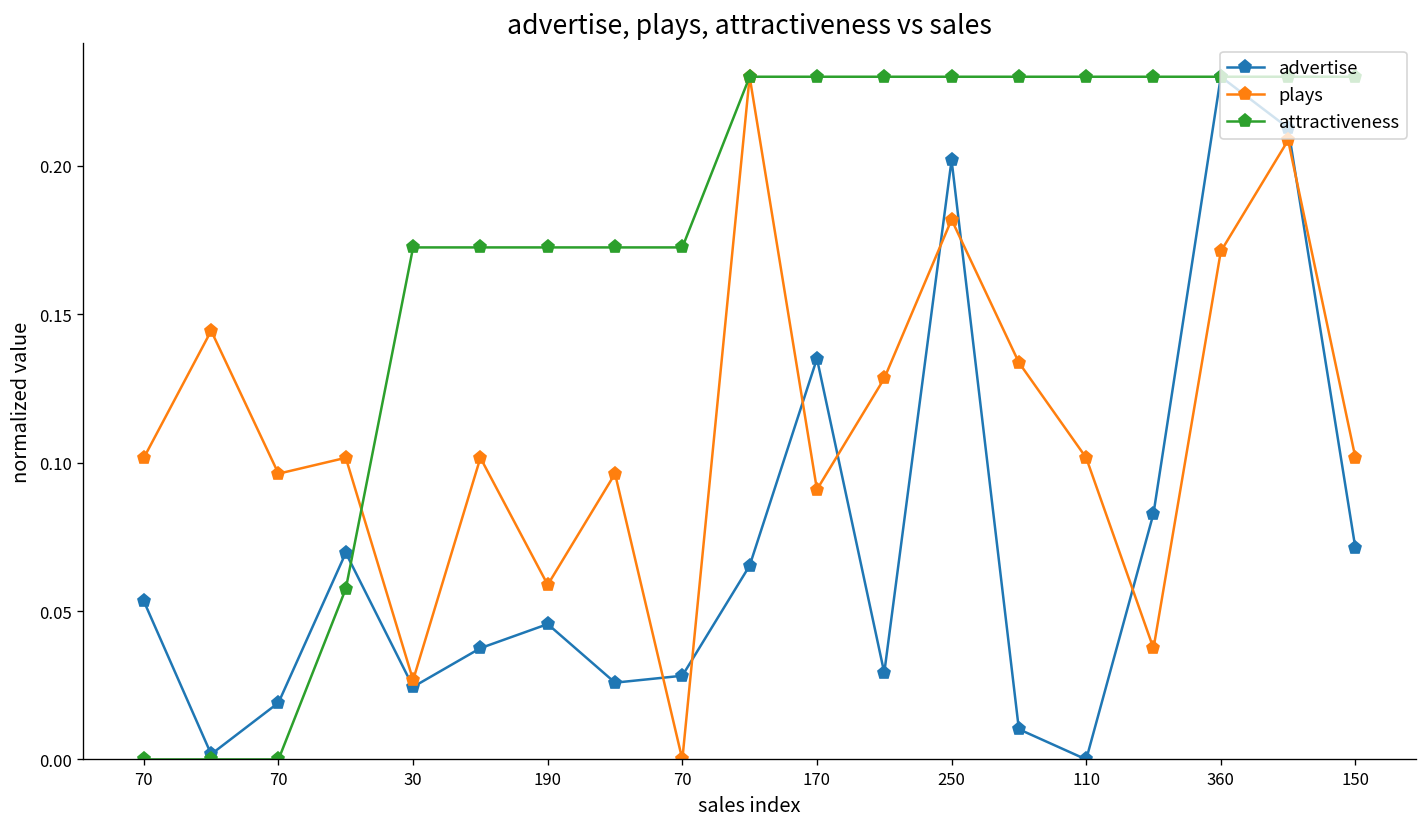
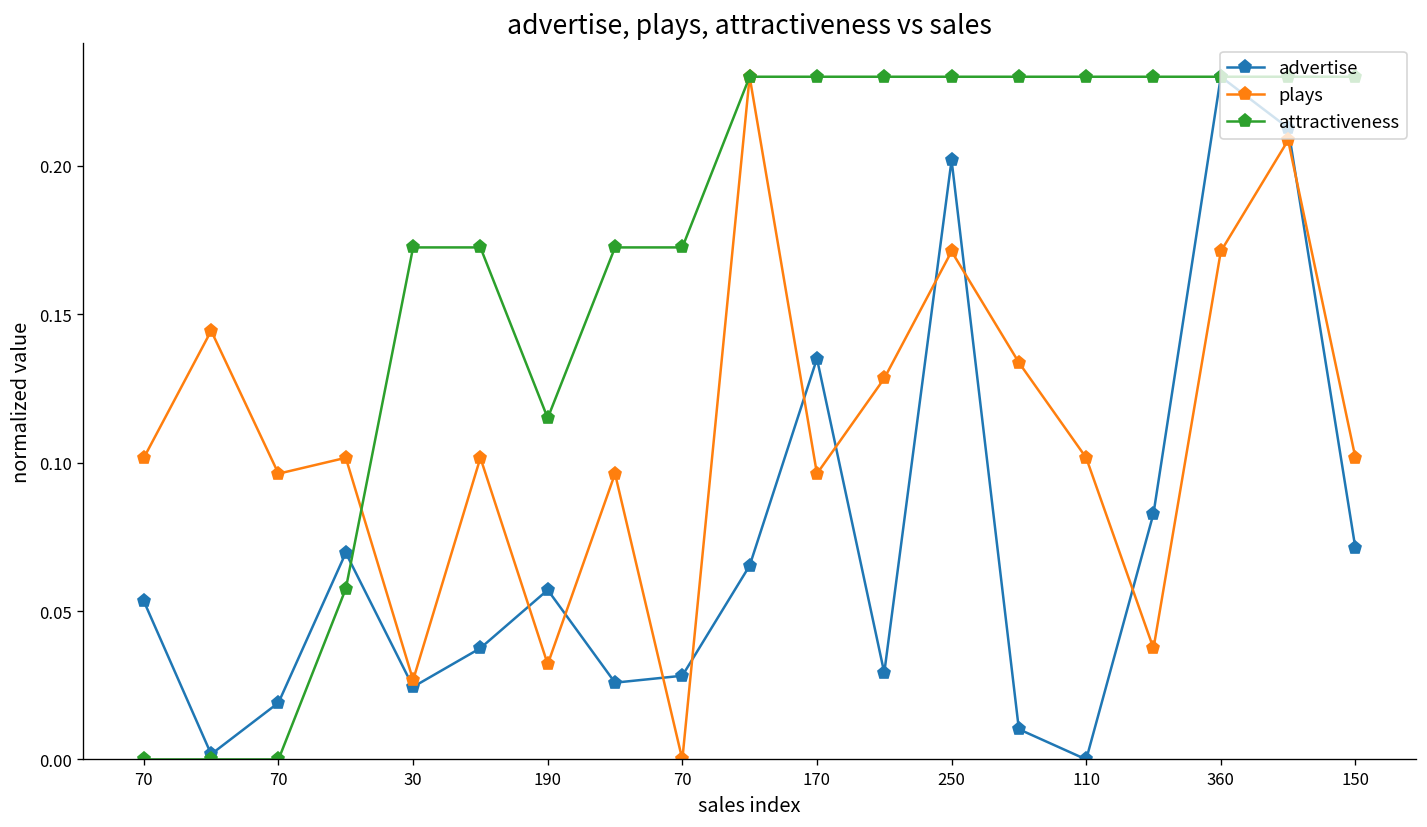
advertise, 190: 0.046 -> 0.057
plays, 190: 0.059 -> 0.032
attractiveness, 190: 0.173 -> 0.115
plays, 170: 0.091 -> 0.096
plays, 250: 0.182 -> 0.171
